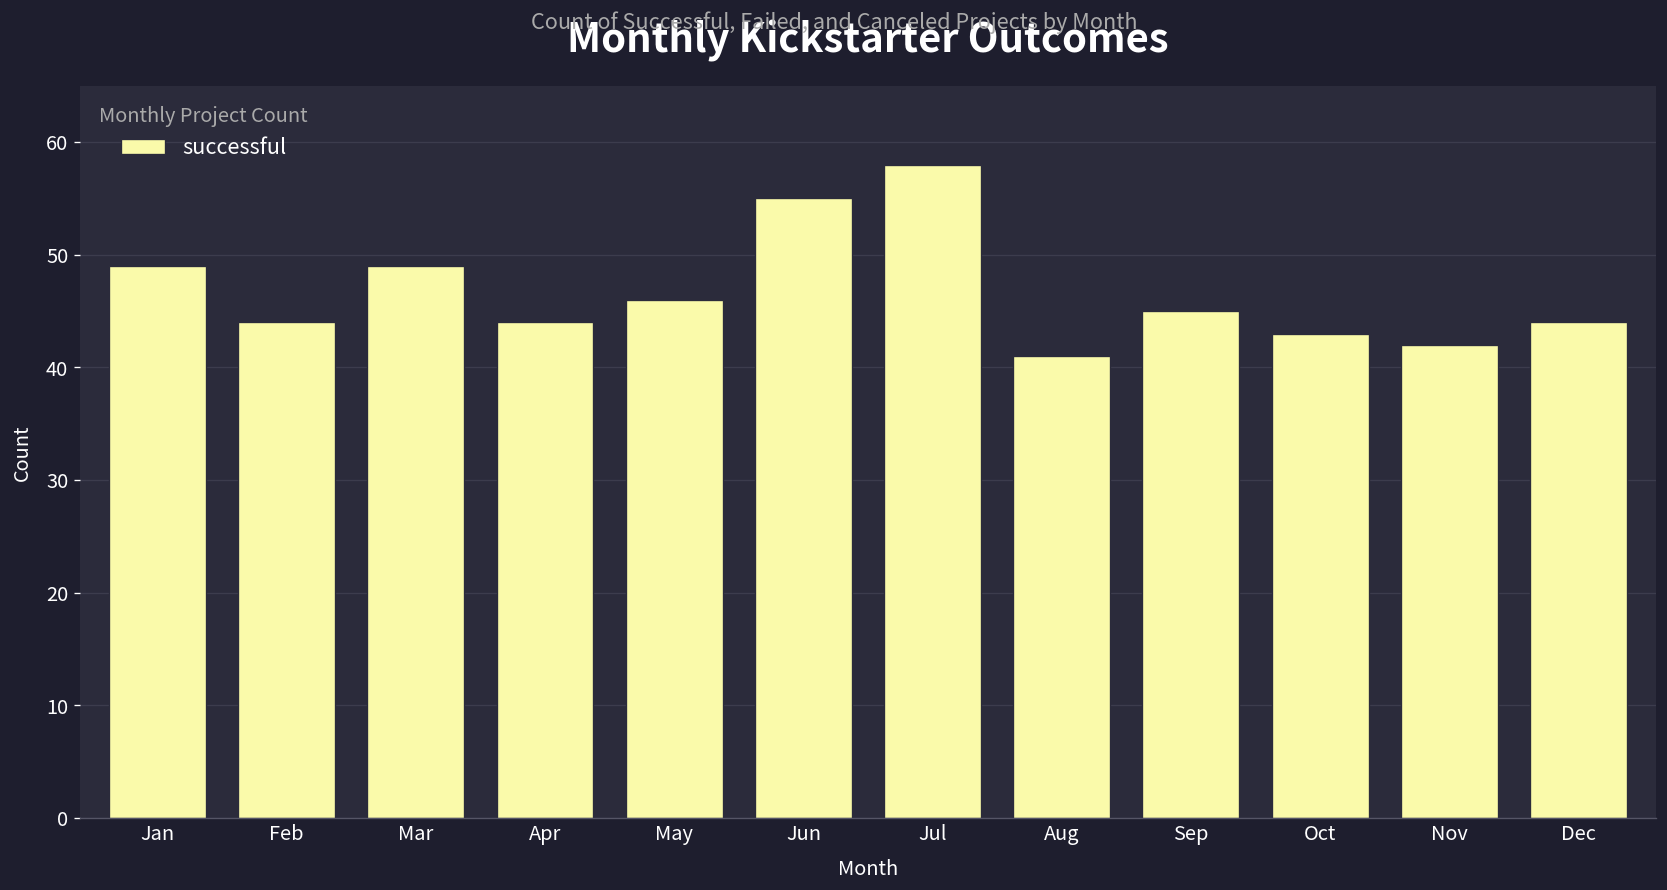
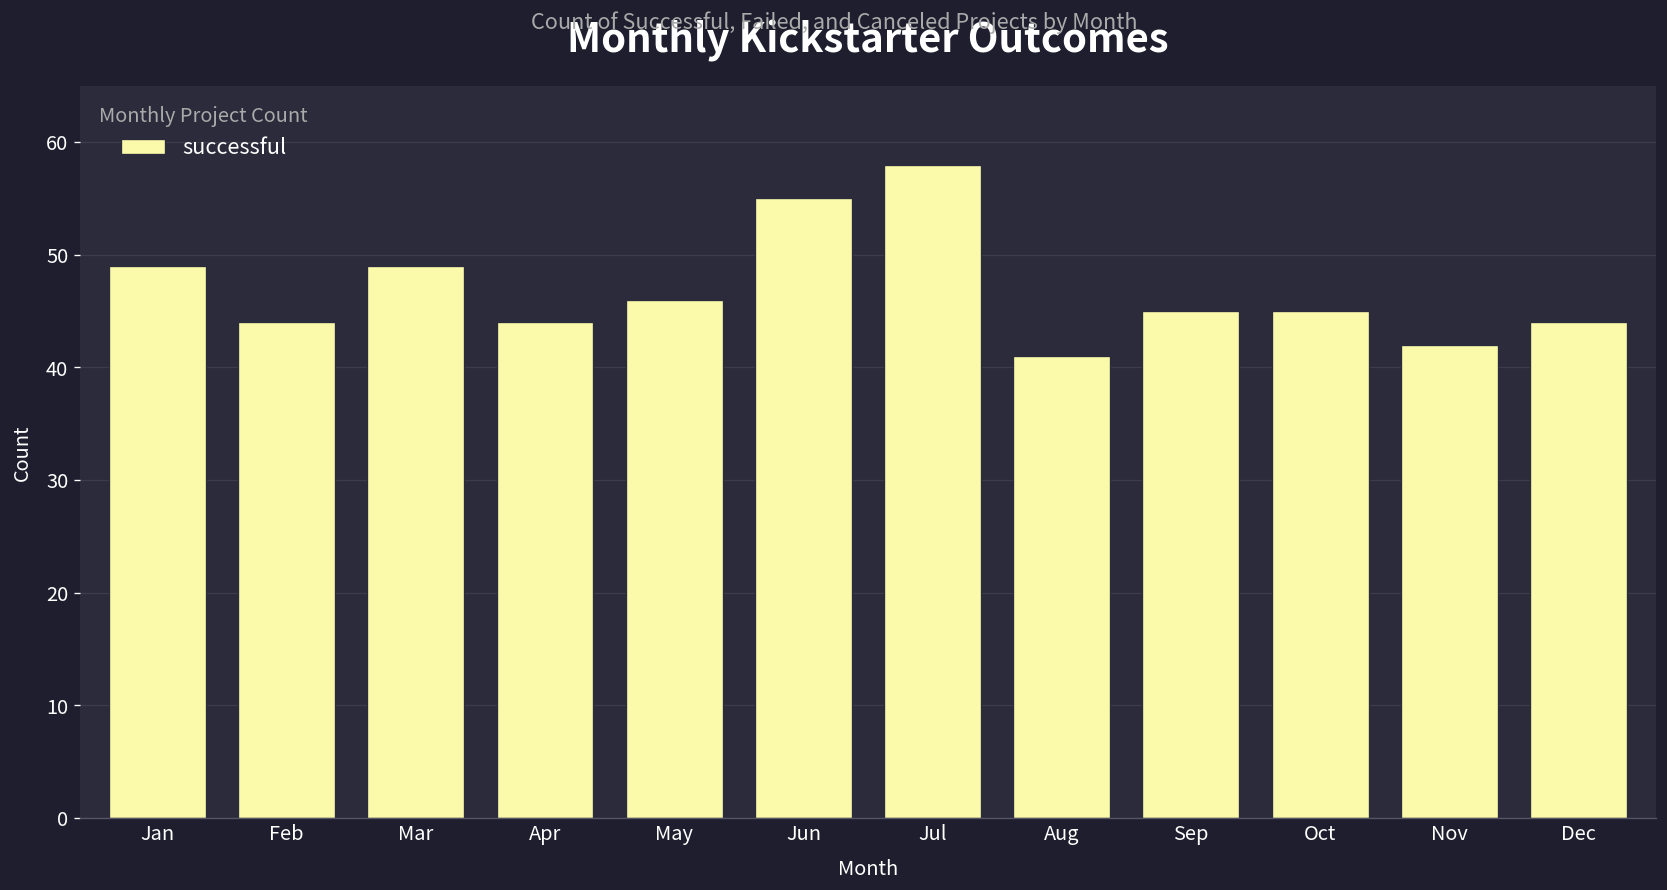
Oct: 43 -> 45
